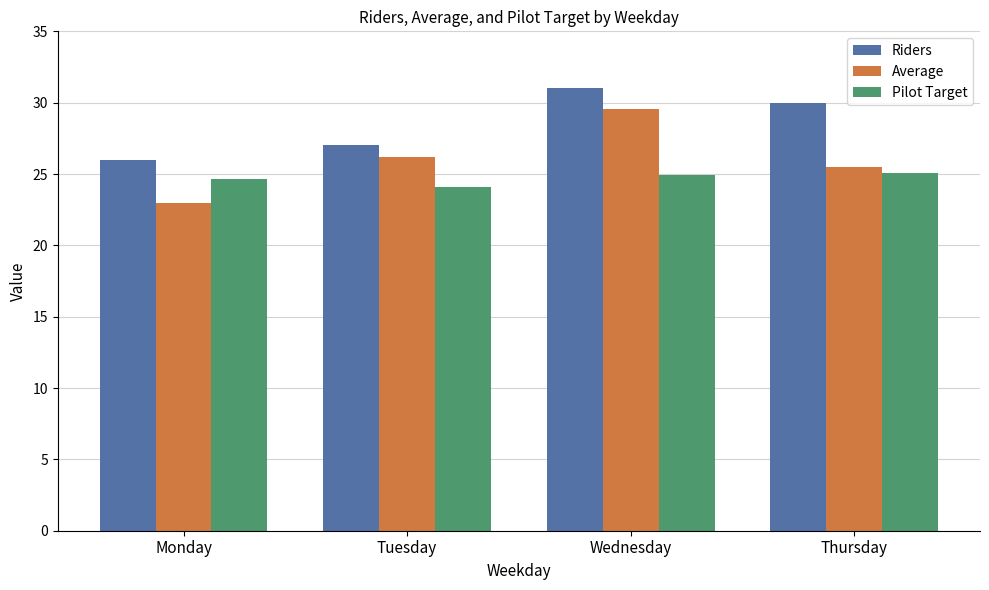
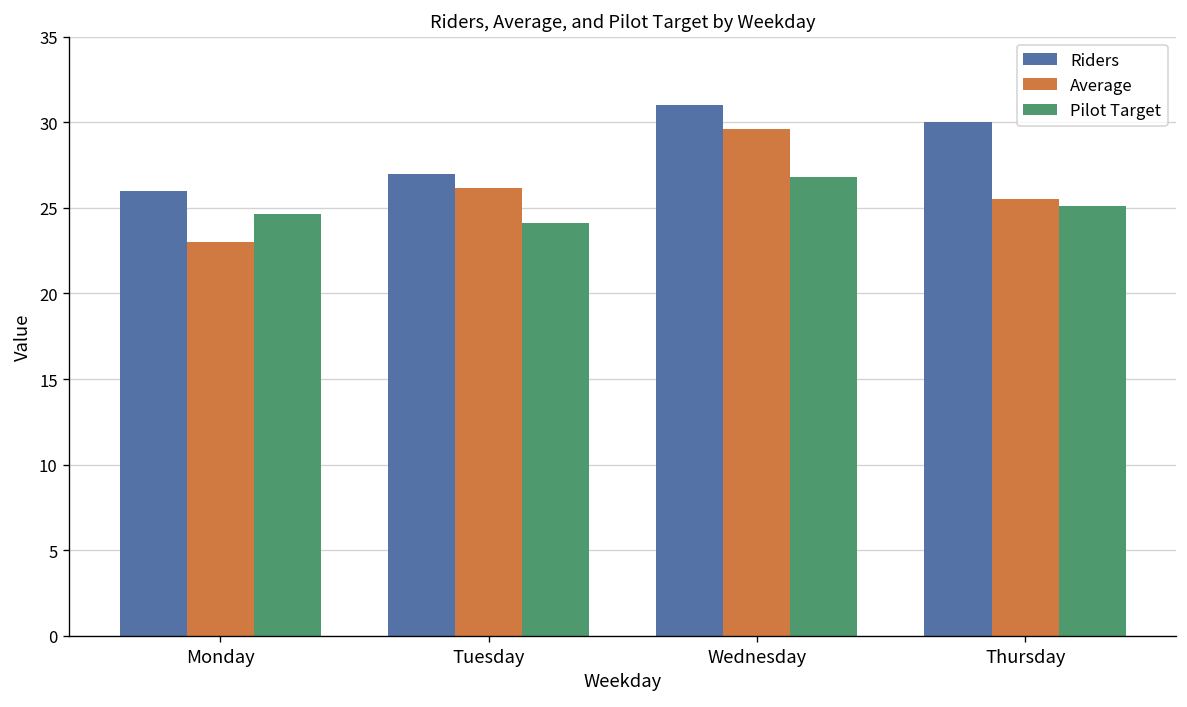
Pilot Target, Wednesday: 24.9 -> 26.8
